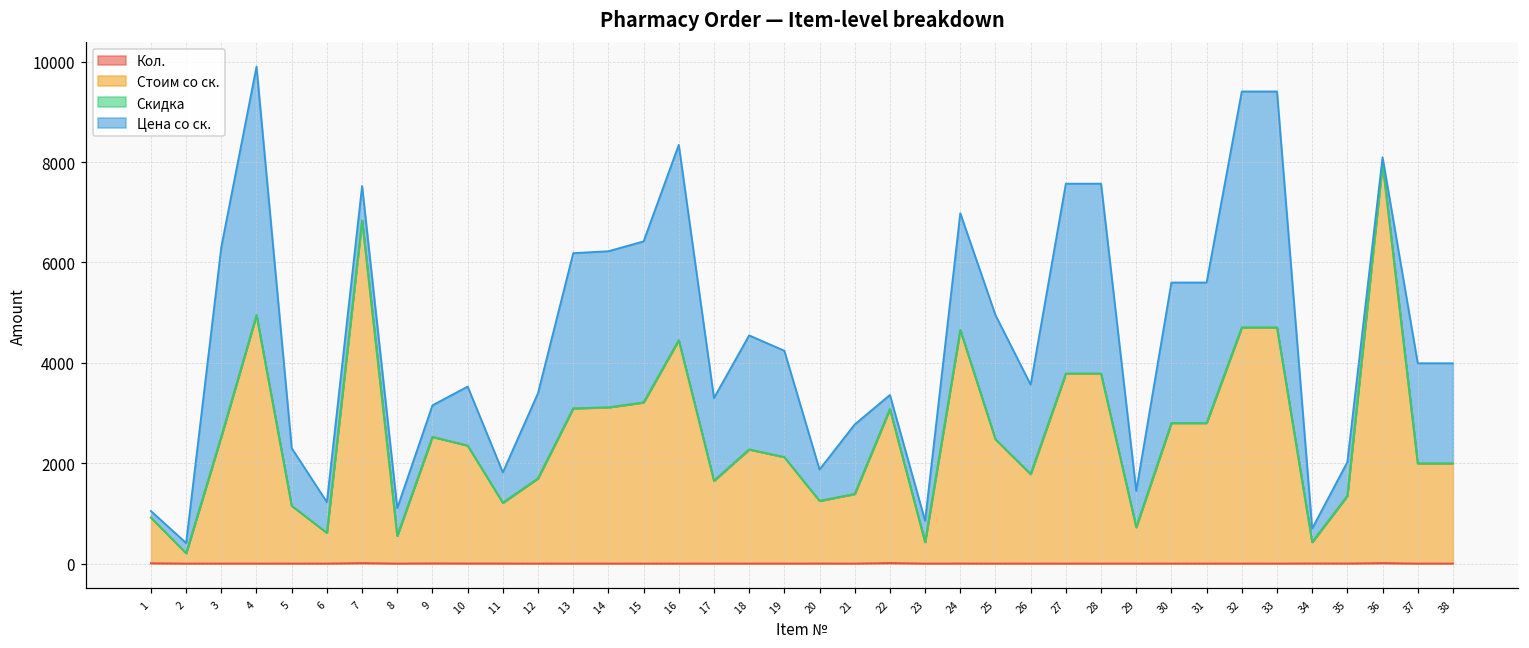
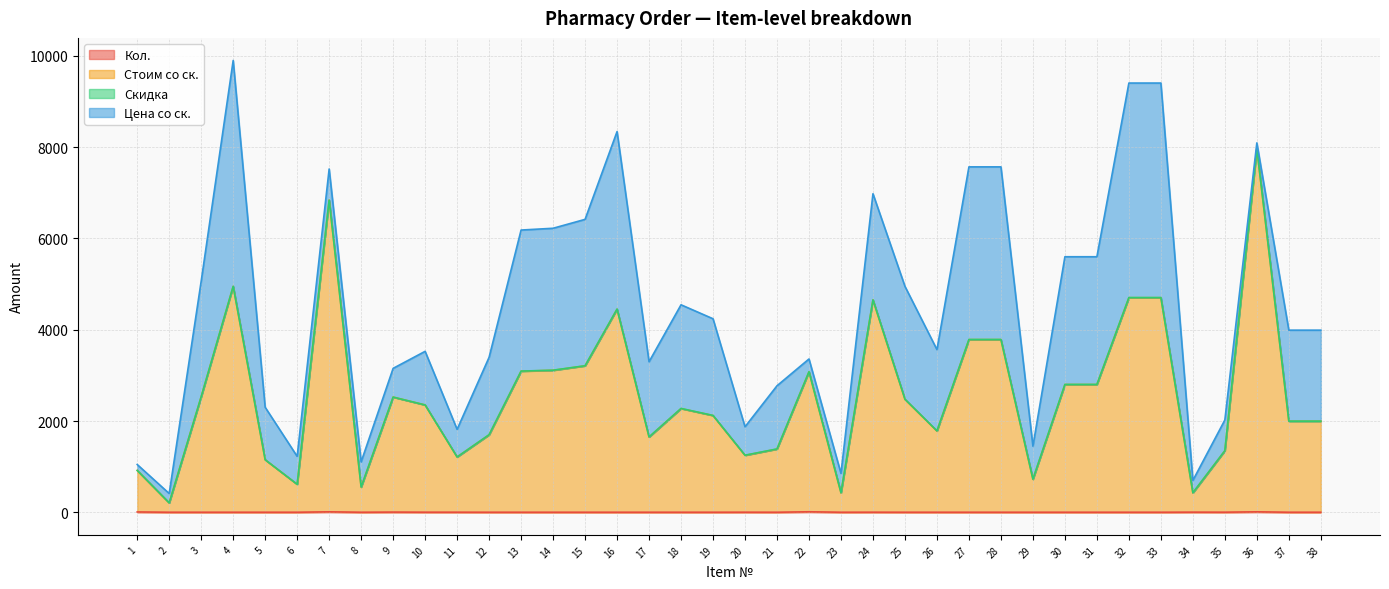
Цена со ск., 3: 3800 -> 2500
